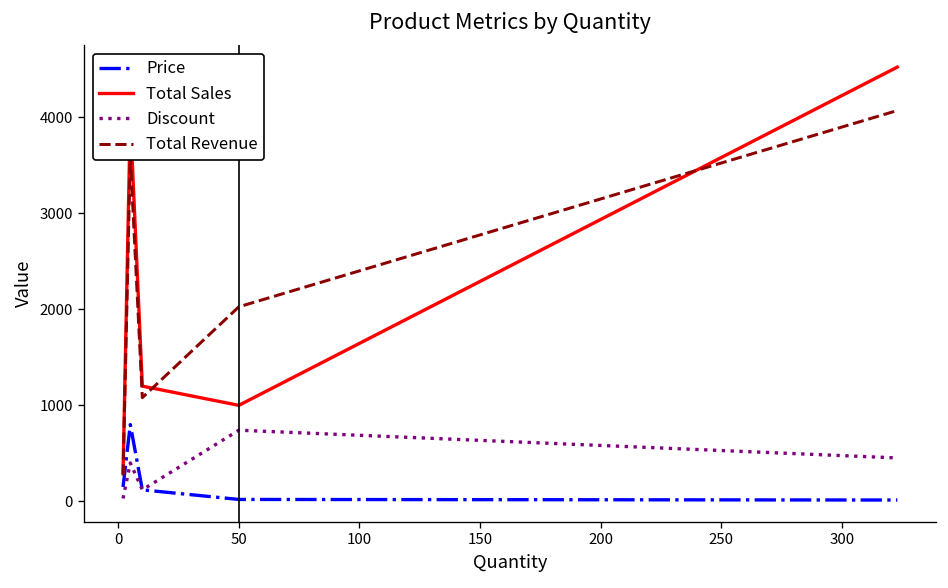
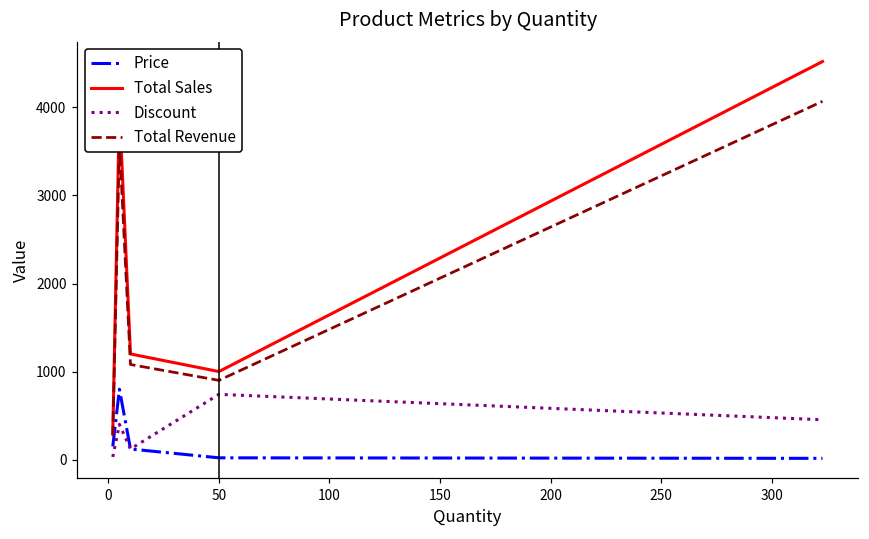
Total Revenue, 50: 2000 -> 900
